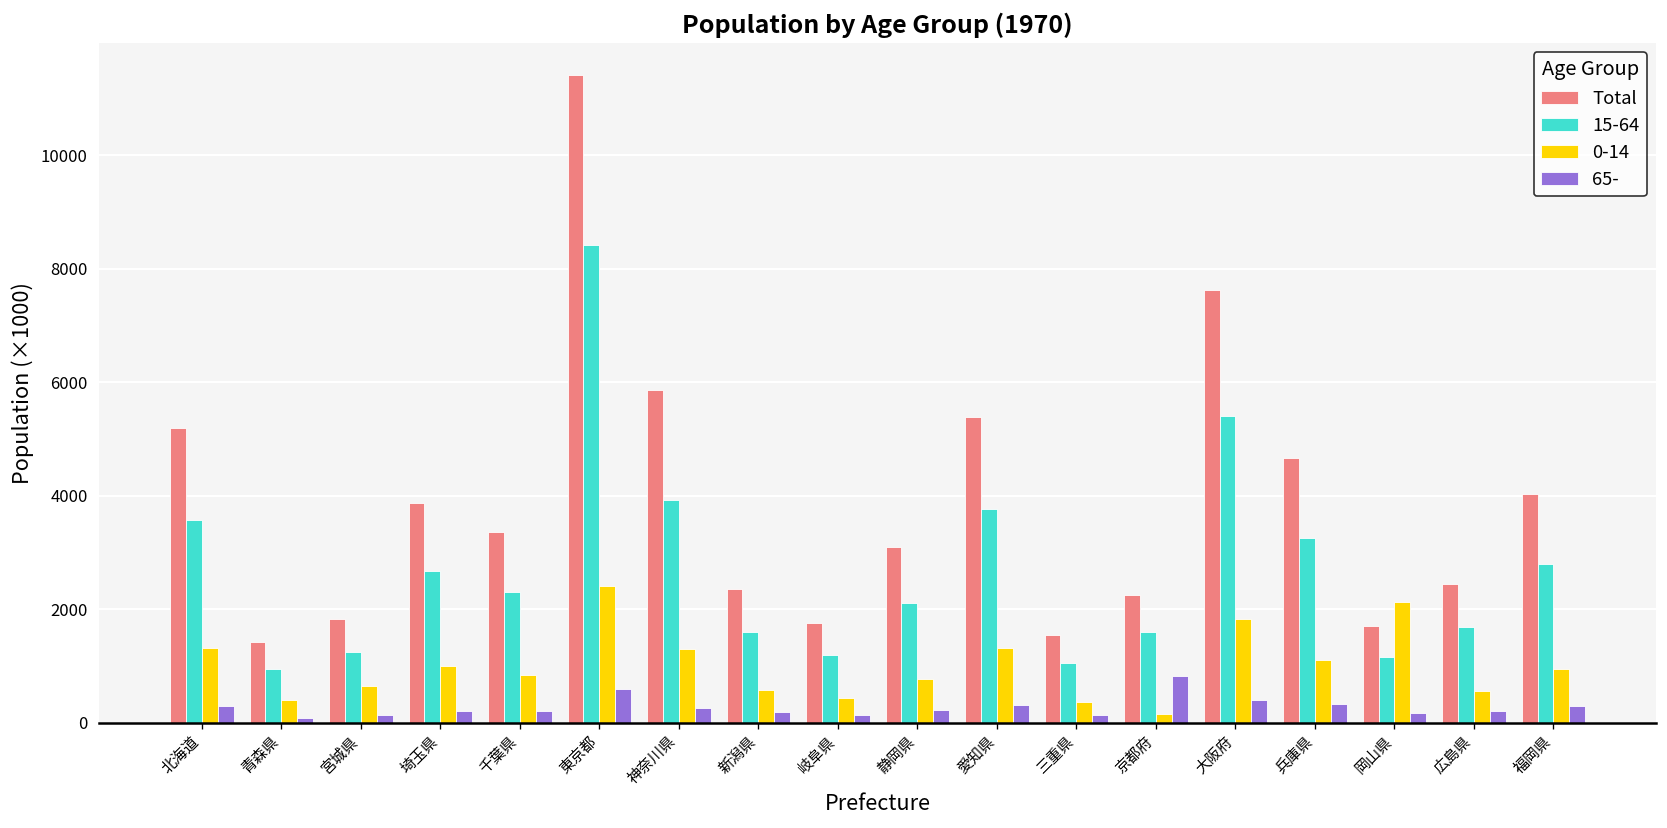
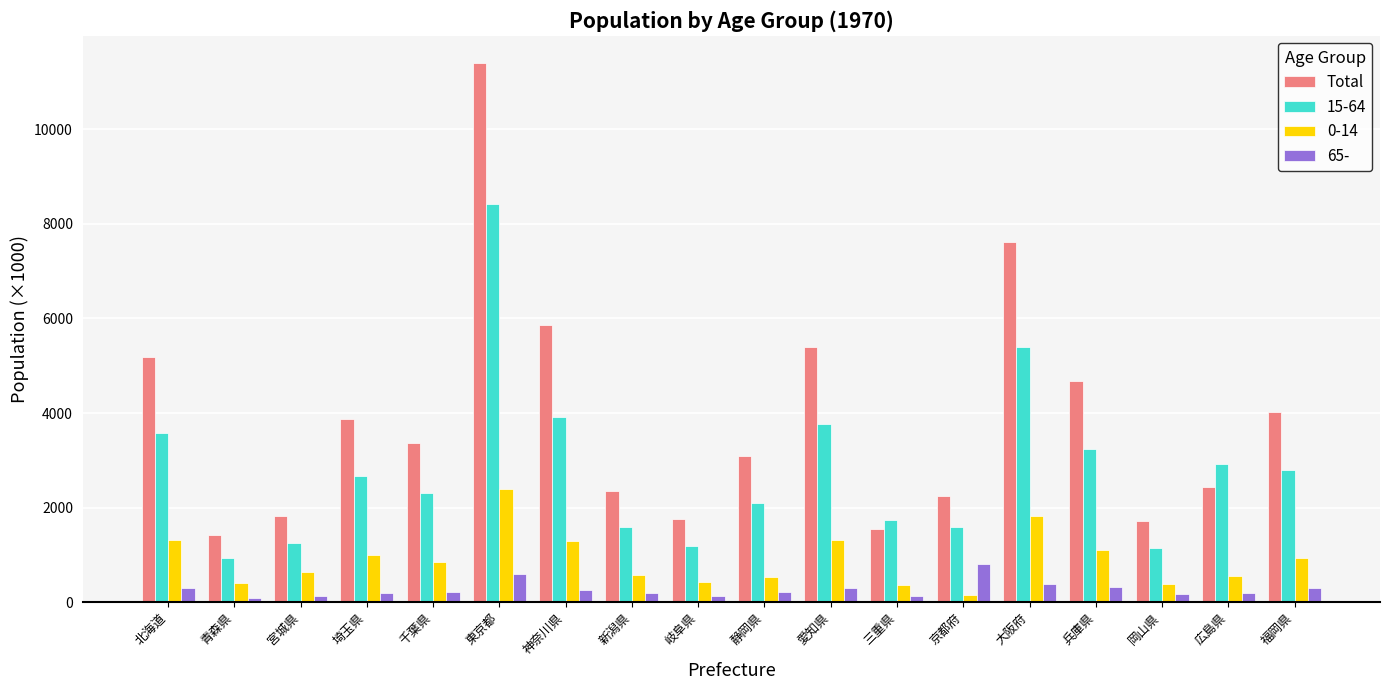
0-14, 静岡県: 800 -> 500
15-64, 三重県: 1000 -> 1700
0-14, 岡山県: 2100 -> 400
15-64, 広島県: 1700 -> 2900
